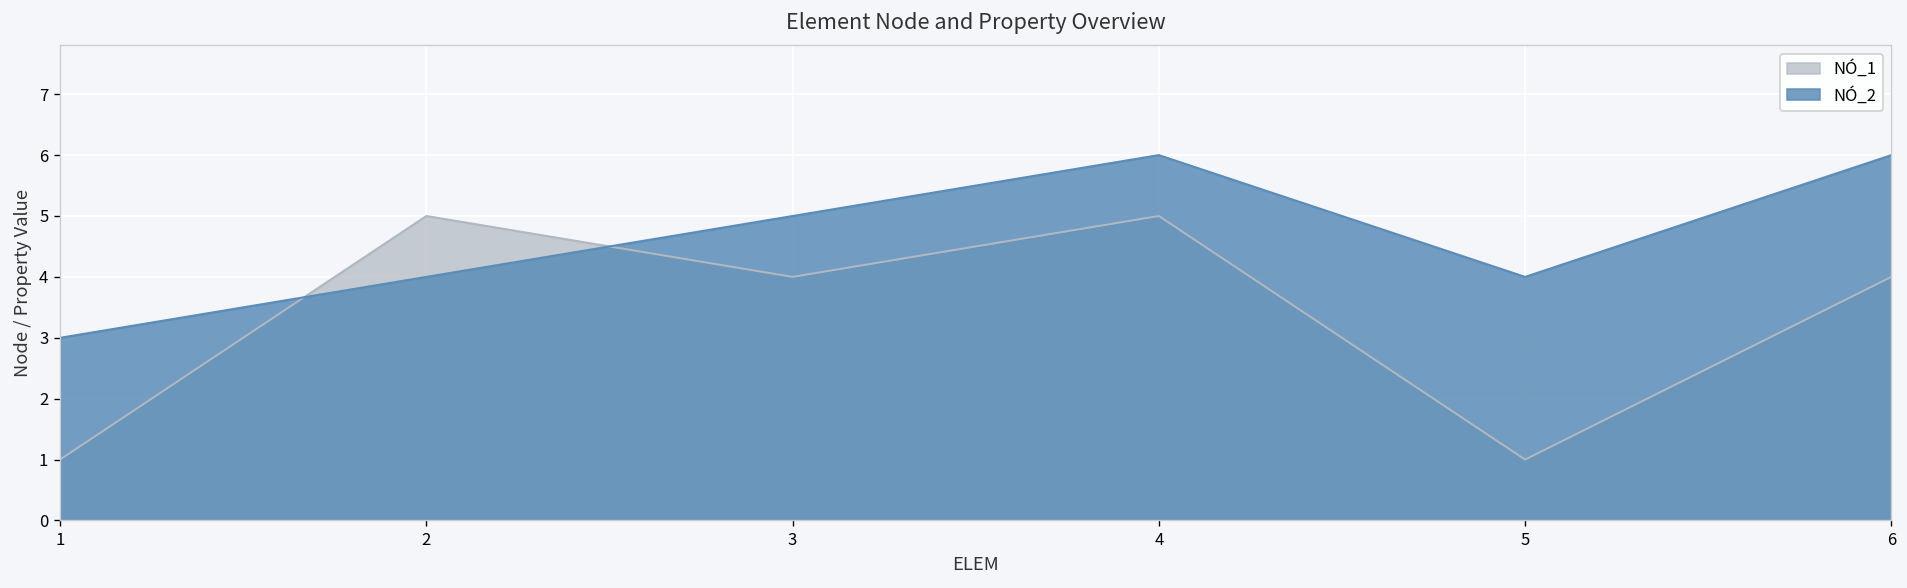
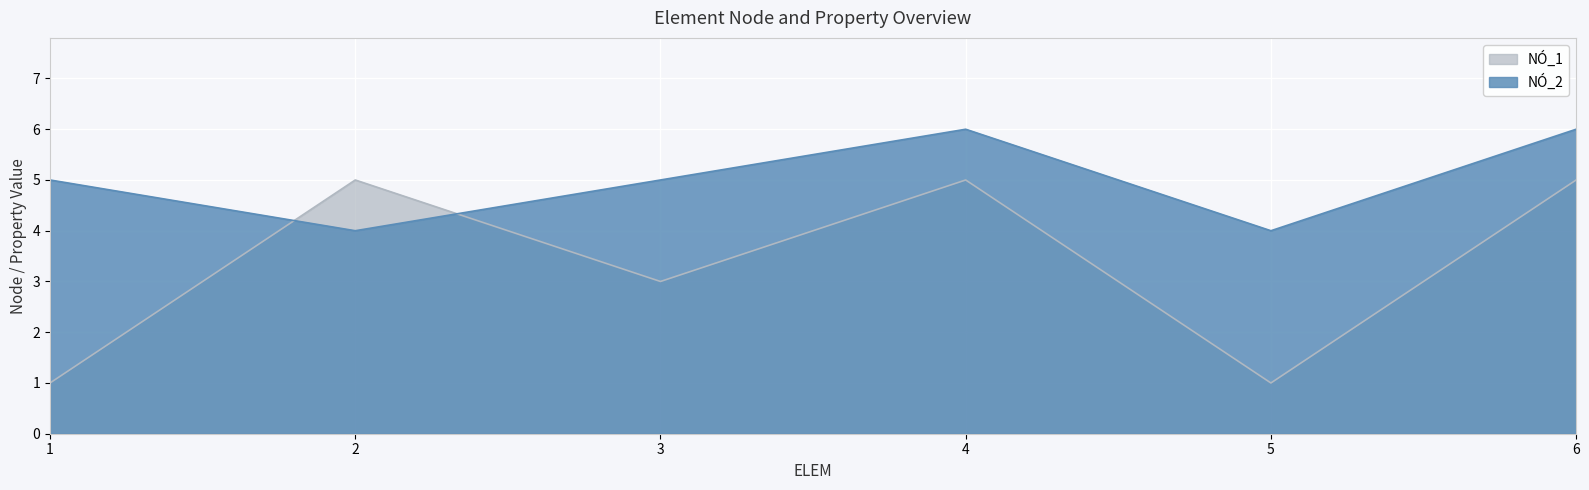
NÓ_2, 1: 3 -> 5
NÓ_1, 3: 4 -> 3
NÓ_1, 6: 4 -> 5
